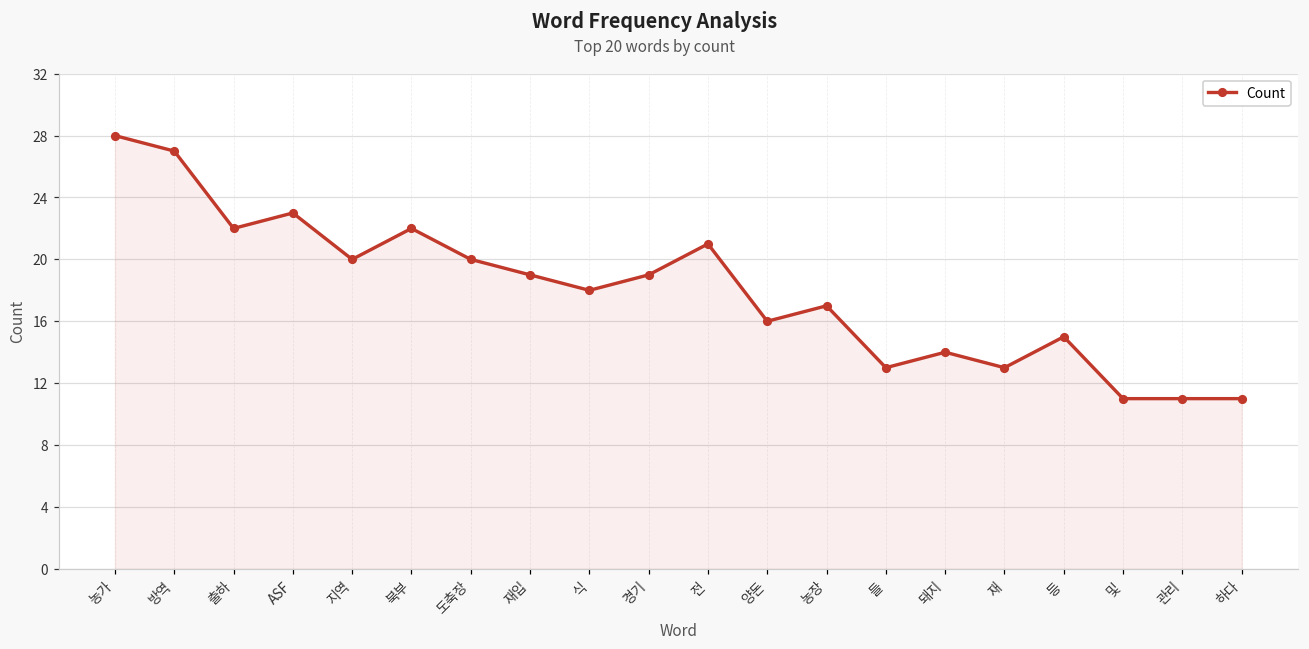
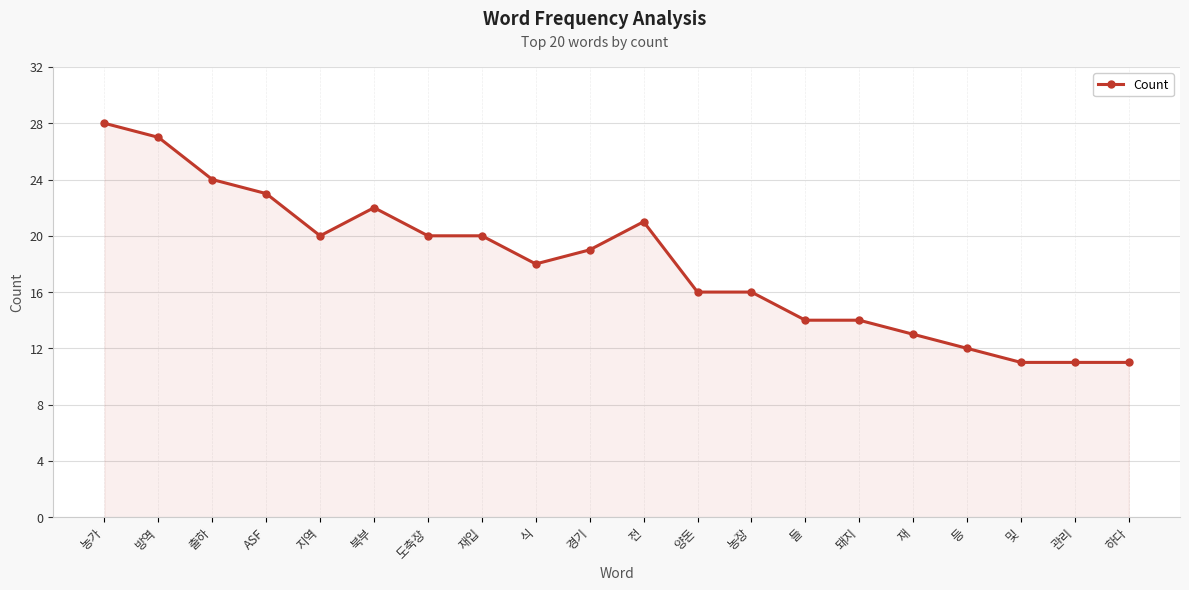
출하: 22 -> 24
재입: 19 -> 20
농장: 17 -> 16
들: 13 -> 14
등: 15 -> 12
